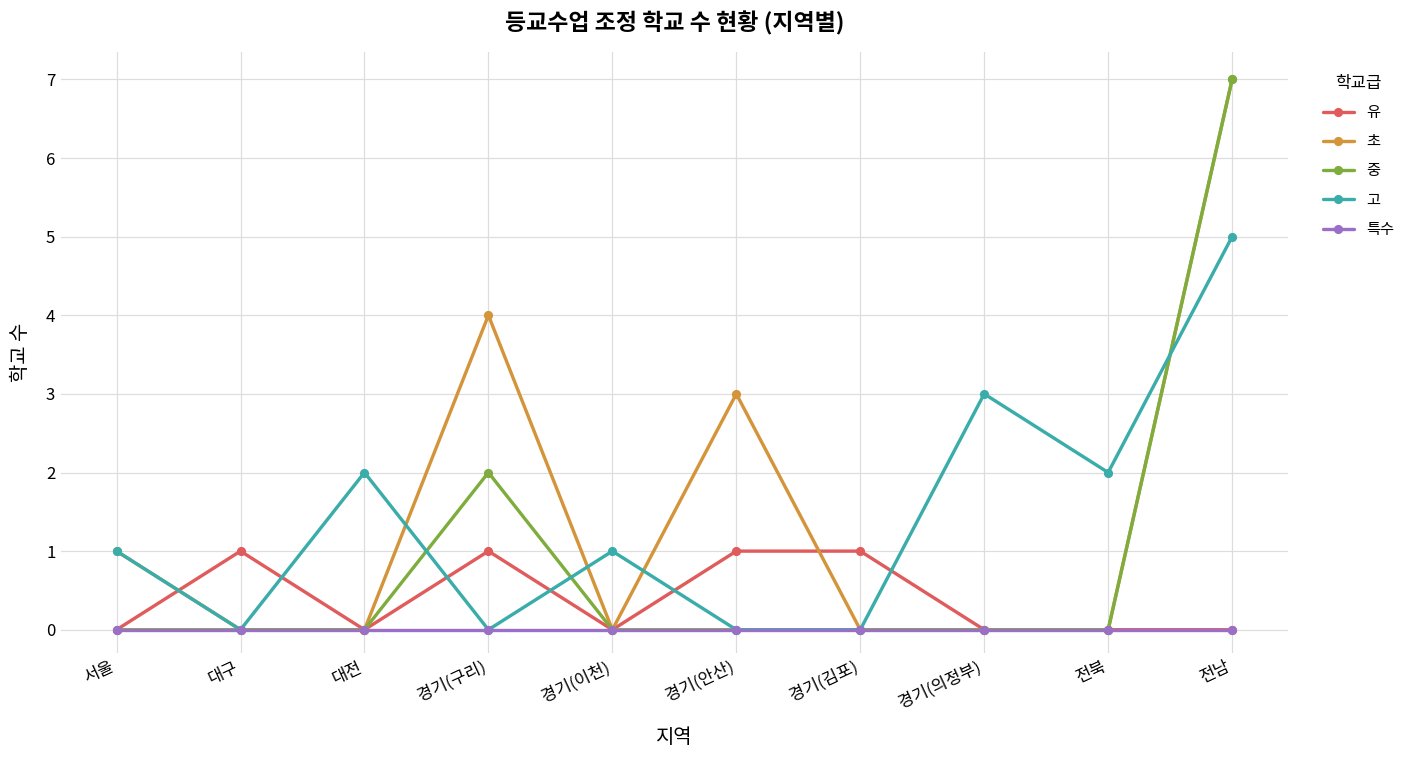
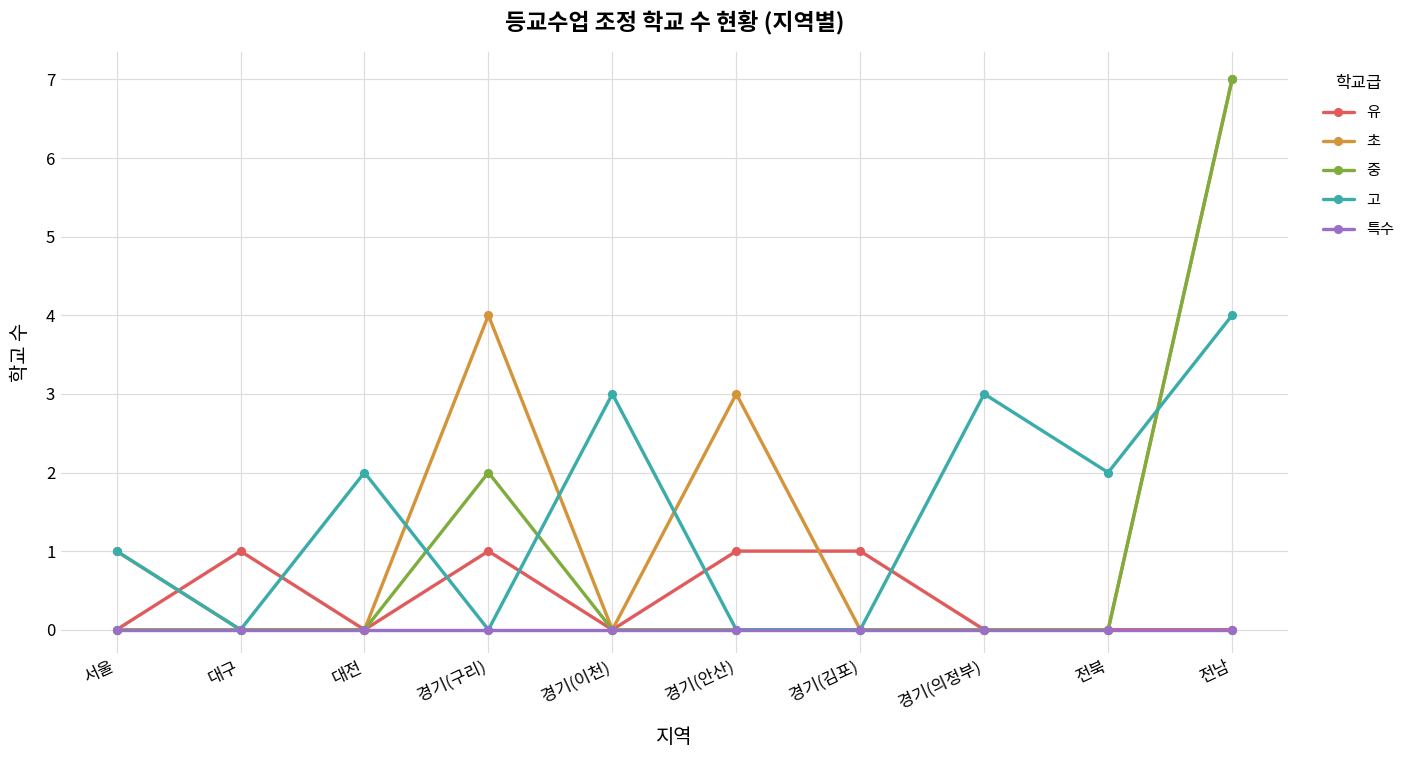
고, 경기(이천): 1 -> 3
고, 전남: 5 -> 4
